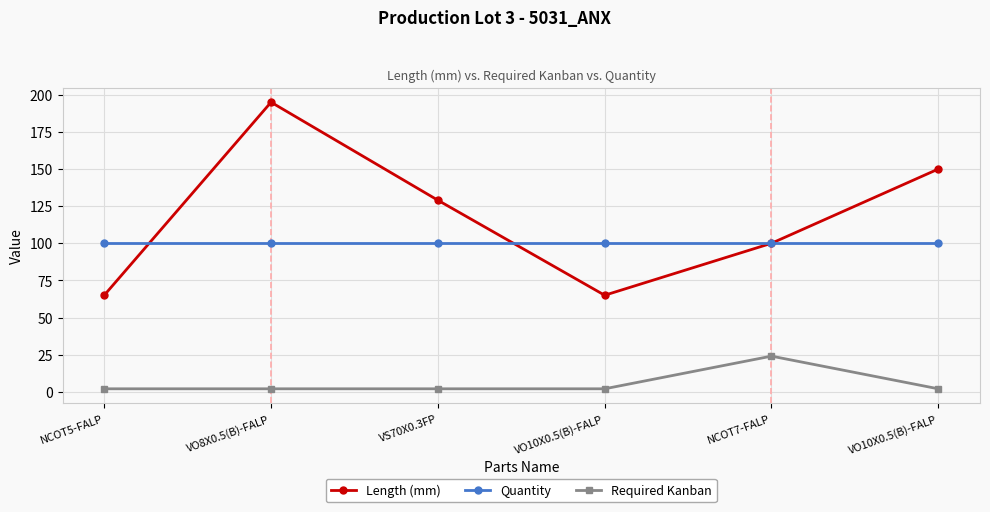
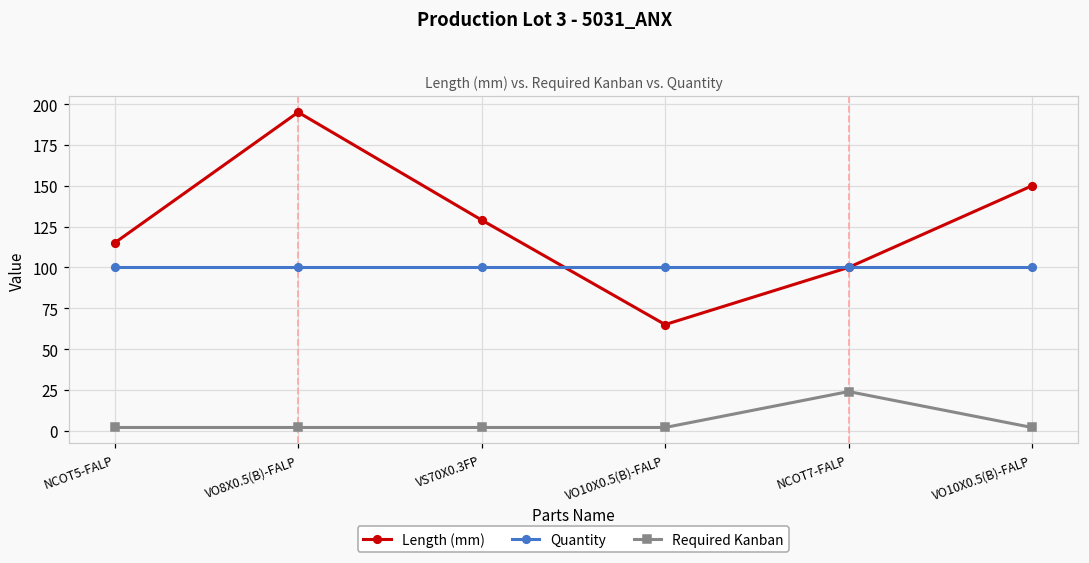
Length (mm), NCOT5-FALP: 65 -> 115
